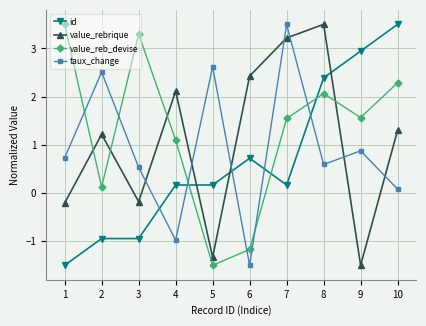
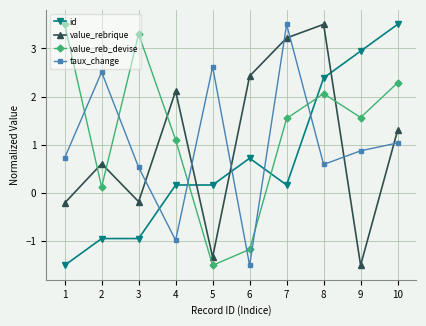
value_rebrique, 2: 1.2 -> 0.6
taux_change, 10: 0.1 -> 1.0
